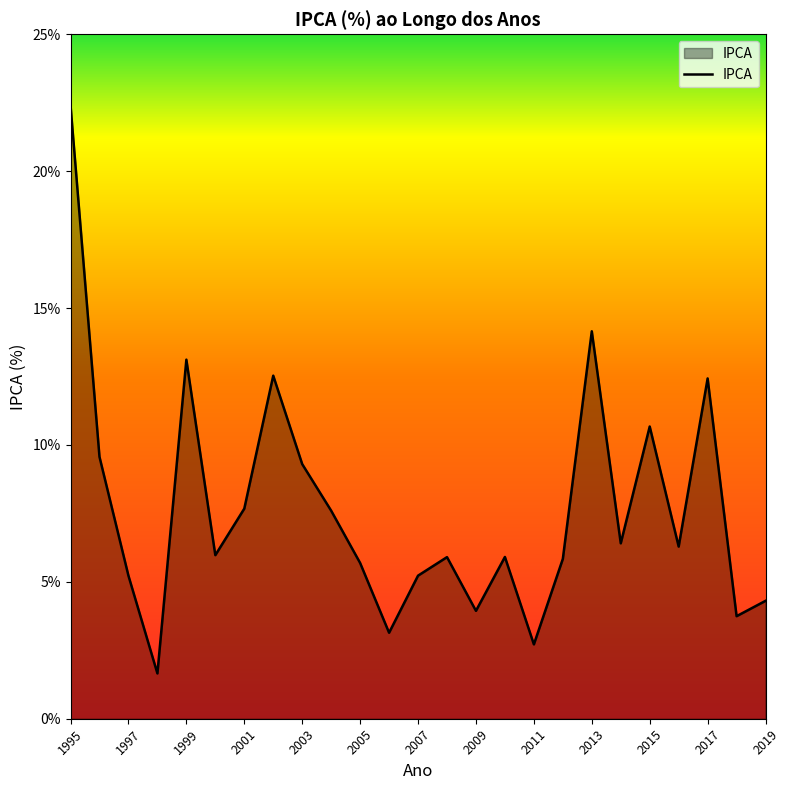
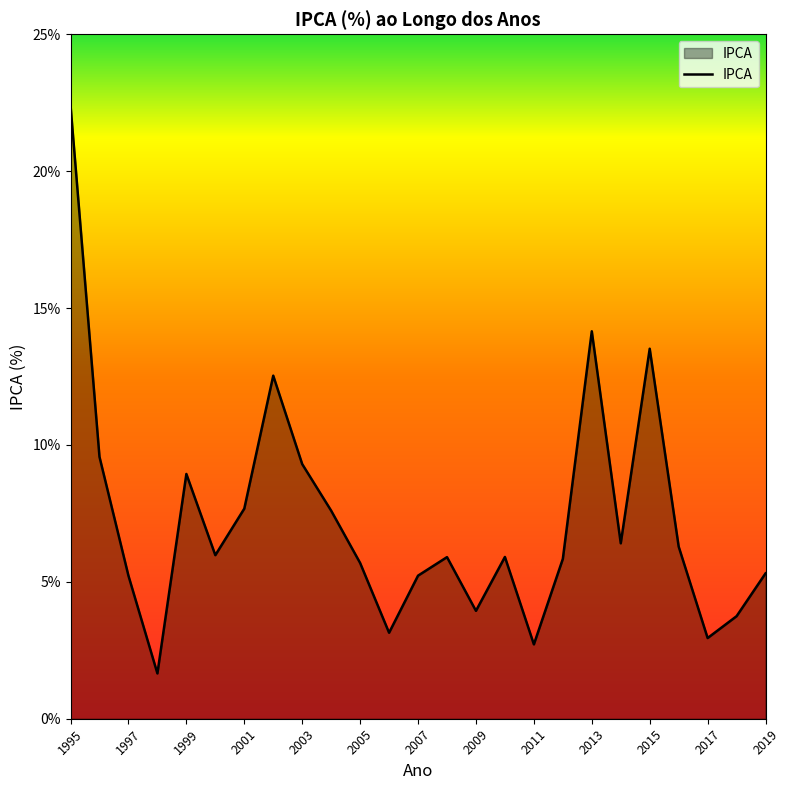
1999: 13.1% -> 8.9%
2015: 10.7% -> 13.5%
2017: 12.4% -> 2.9%
2019: 4.3% -> 5.3%
